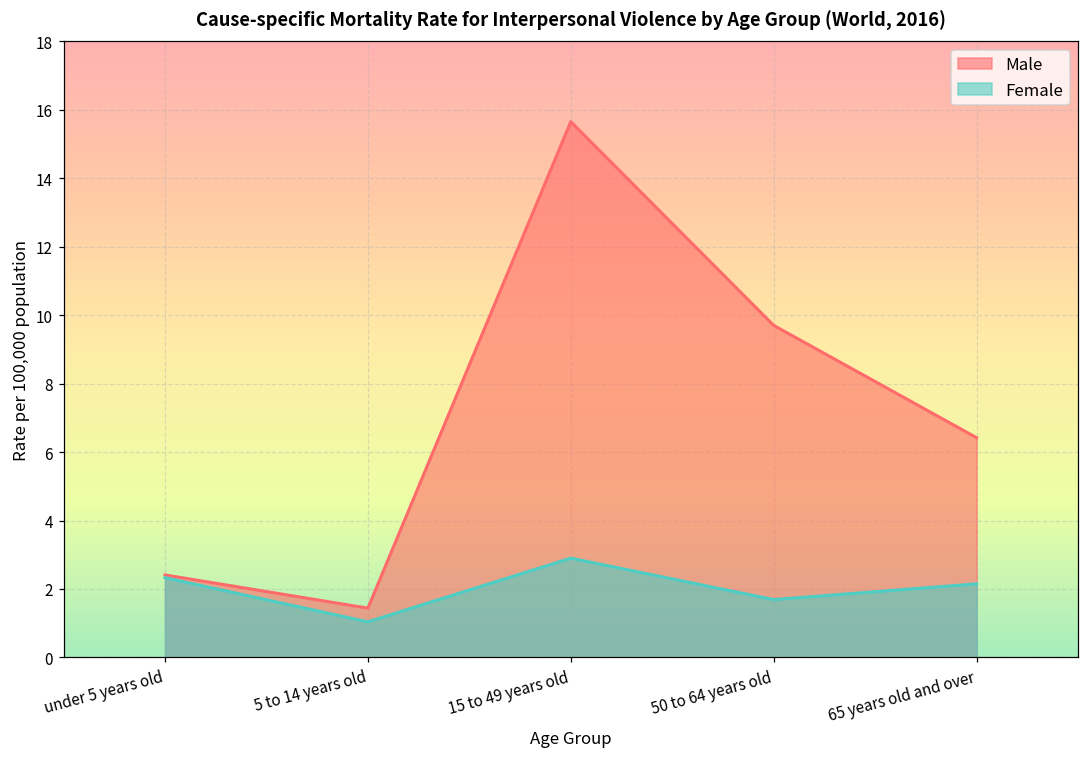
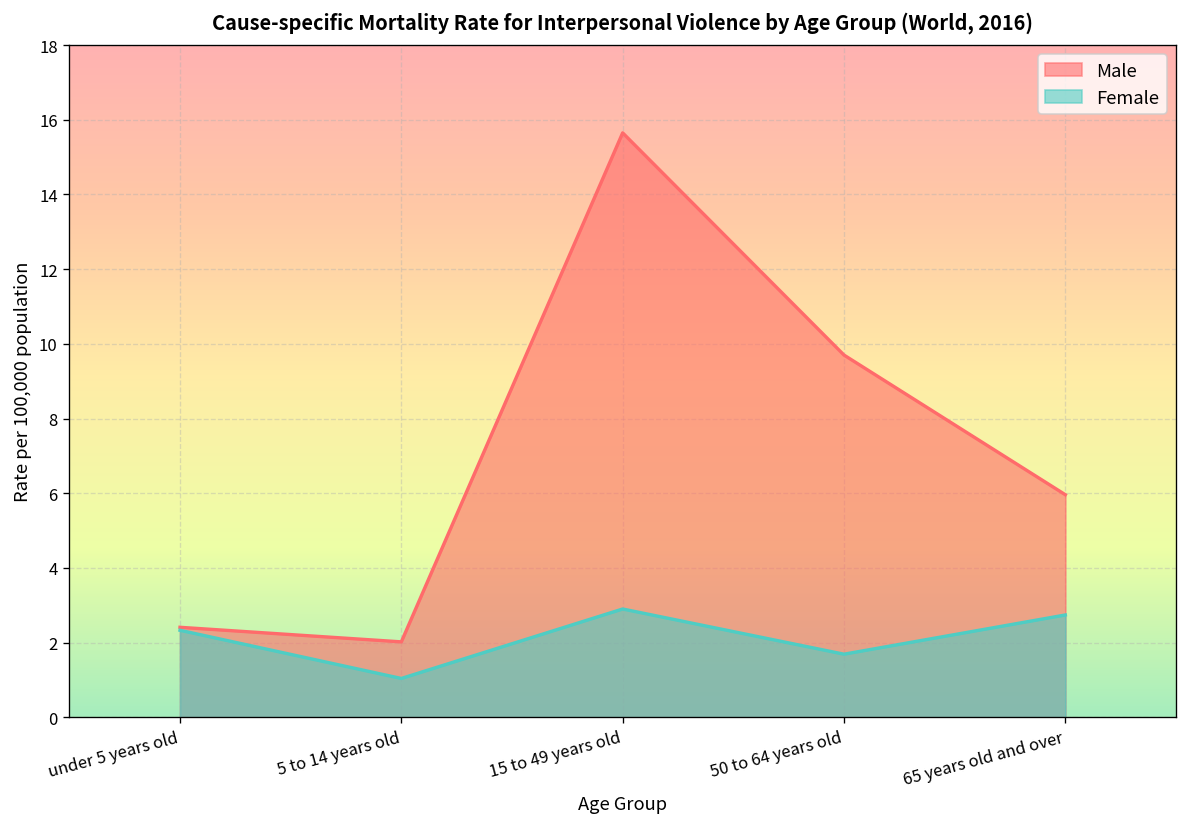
Male, 5 to 14 years old: 1.4 -> 2.0
Male, 65 years old and over: 6.4 -> 6.0
Female, 65 years old and over: 2.2 -> 2.7
